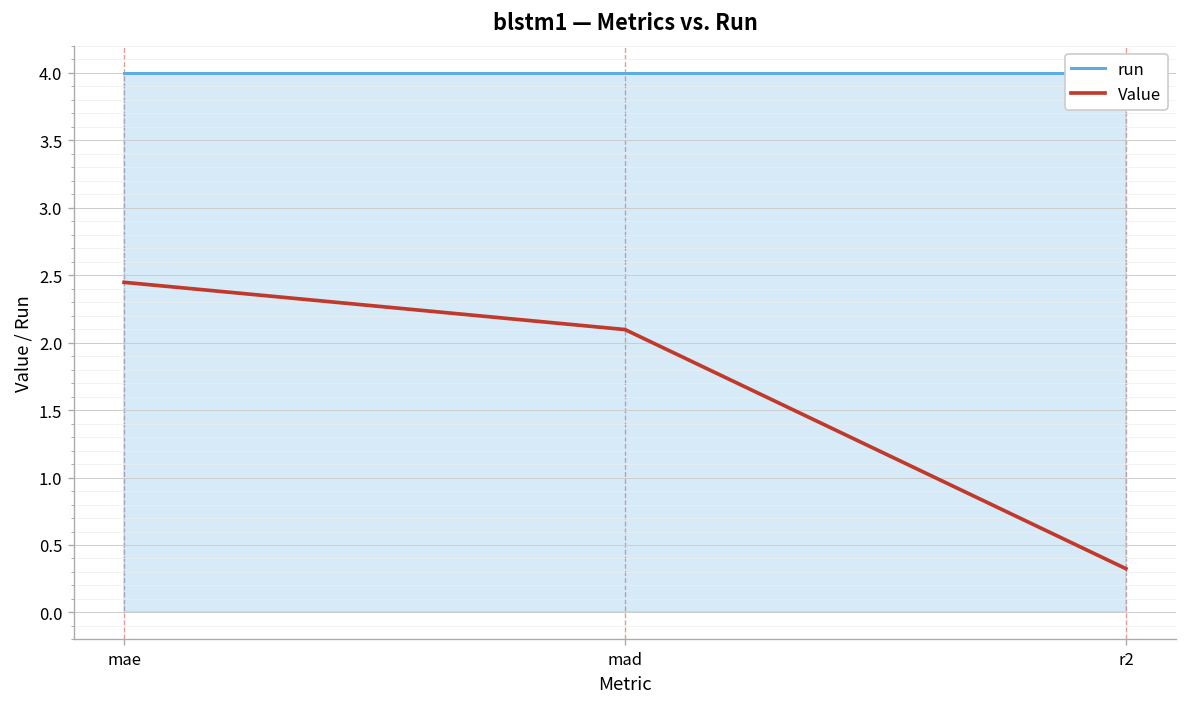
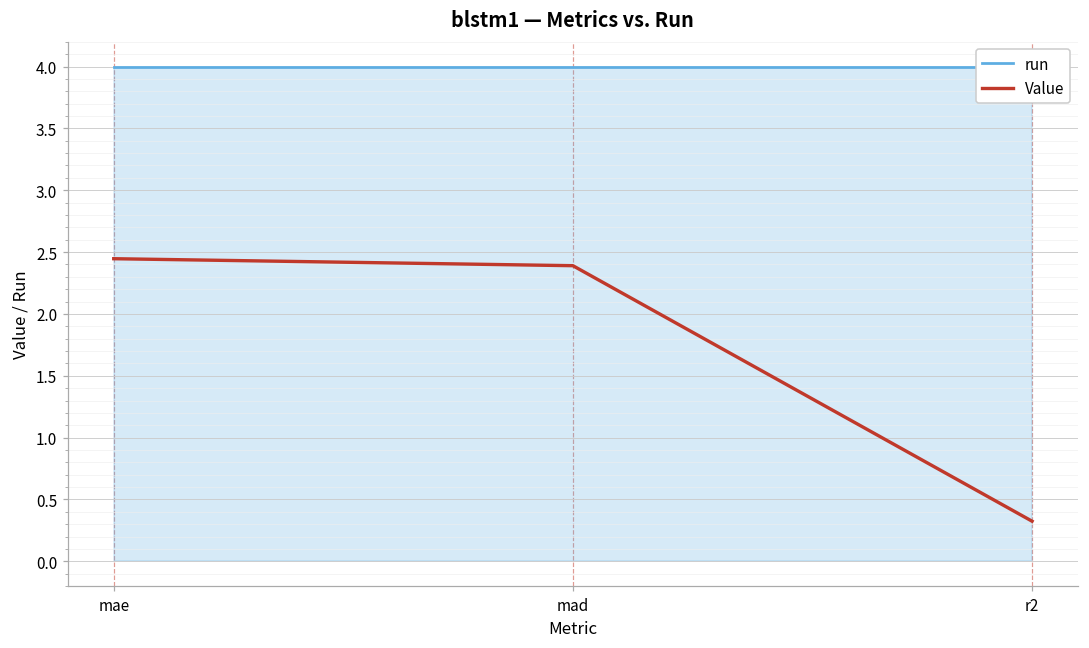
Value, mad: 2.10 -> 2.39
